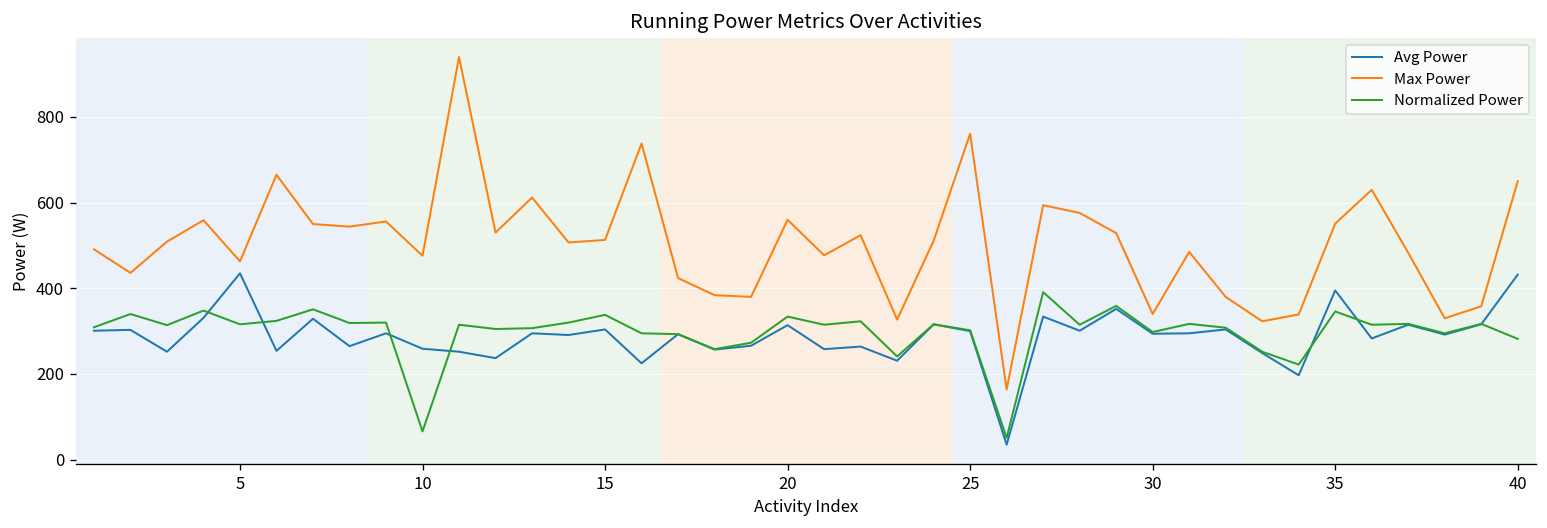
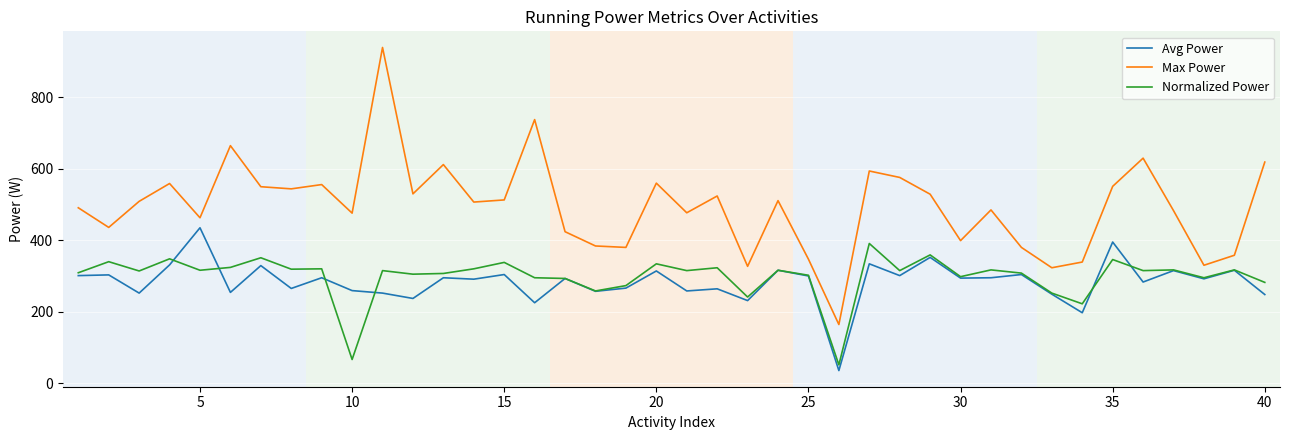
Max Power, 25: 760 -> 350
Max Power, 30: 340 -> 400
Avg Power, 40: 430 -> 250
Max Power, 40: 650 -> 620
